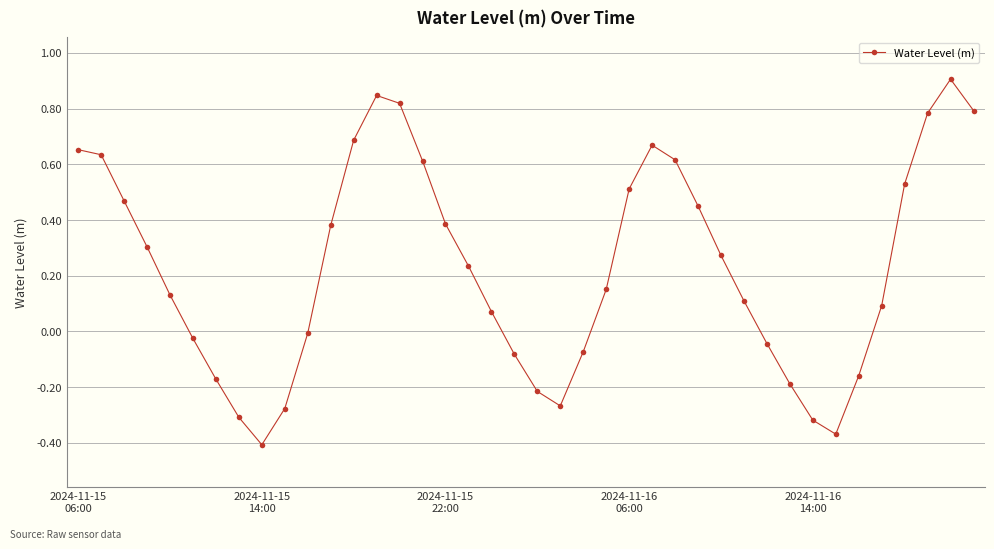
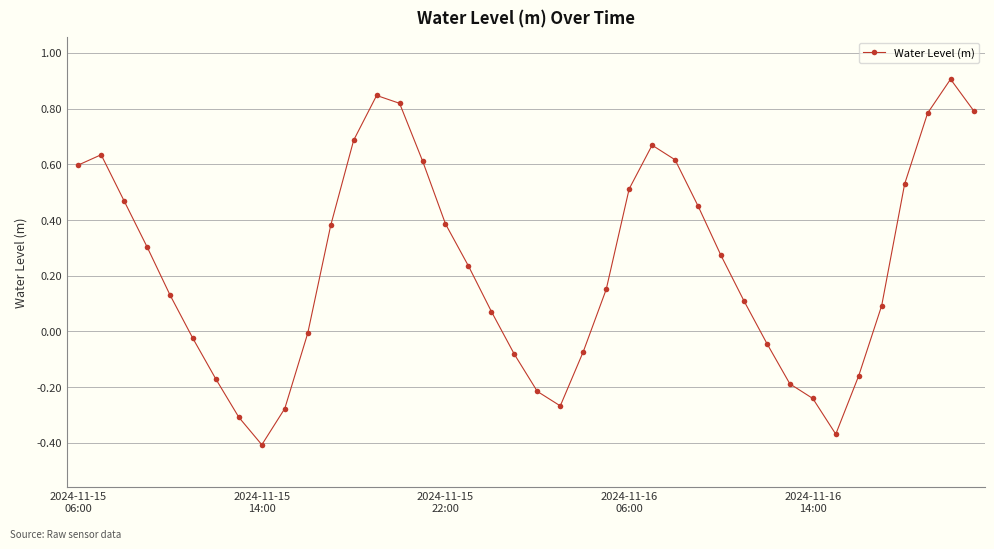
2024-11-15 06:00: 0.65 -> 0.60
2024-11-16 14:00: -0.32 -> -0.24
